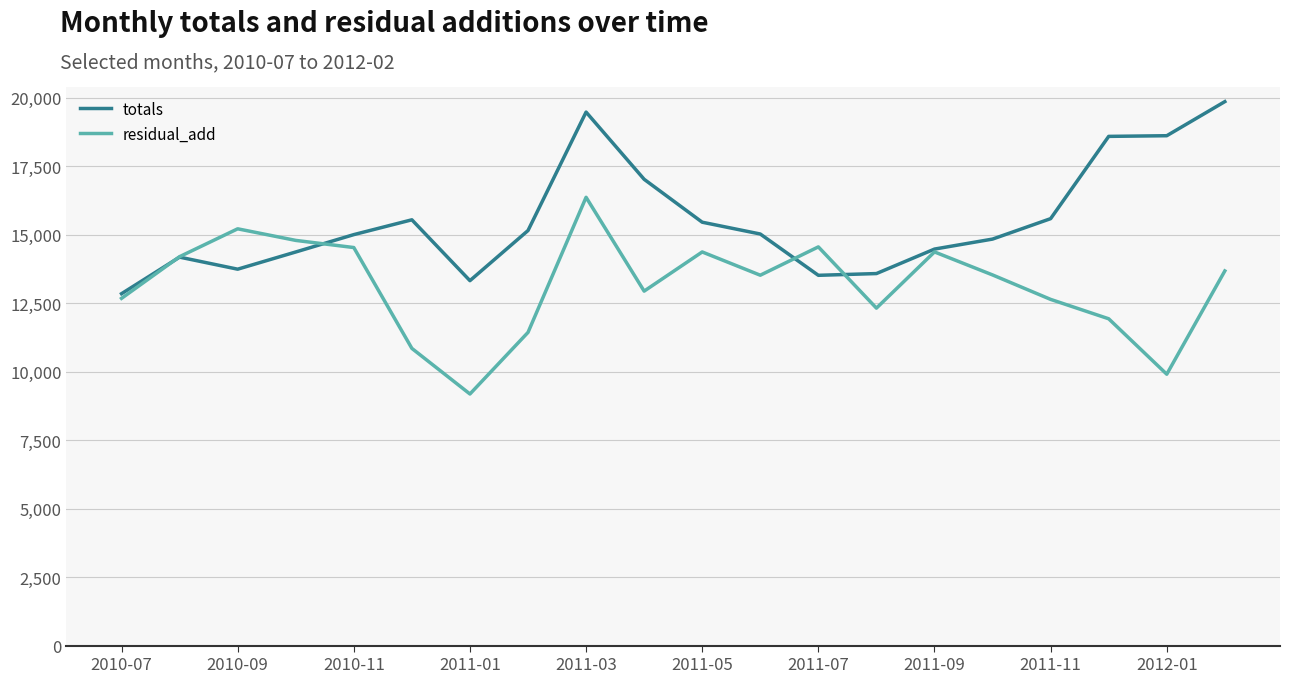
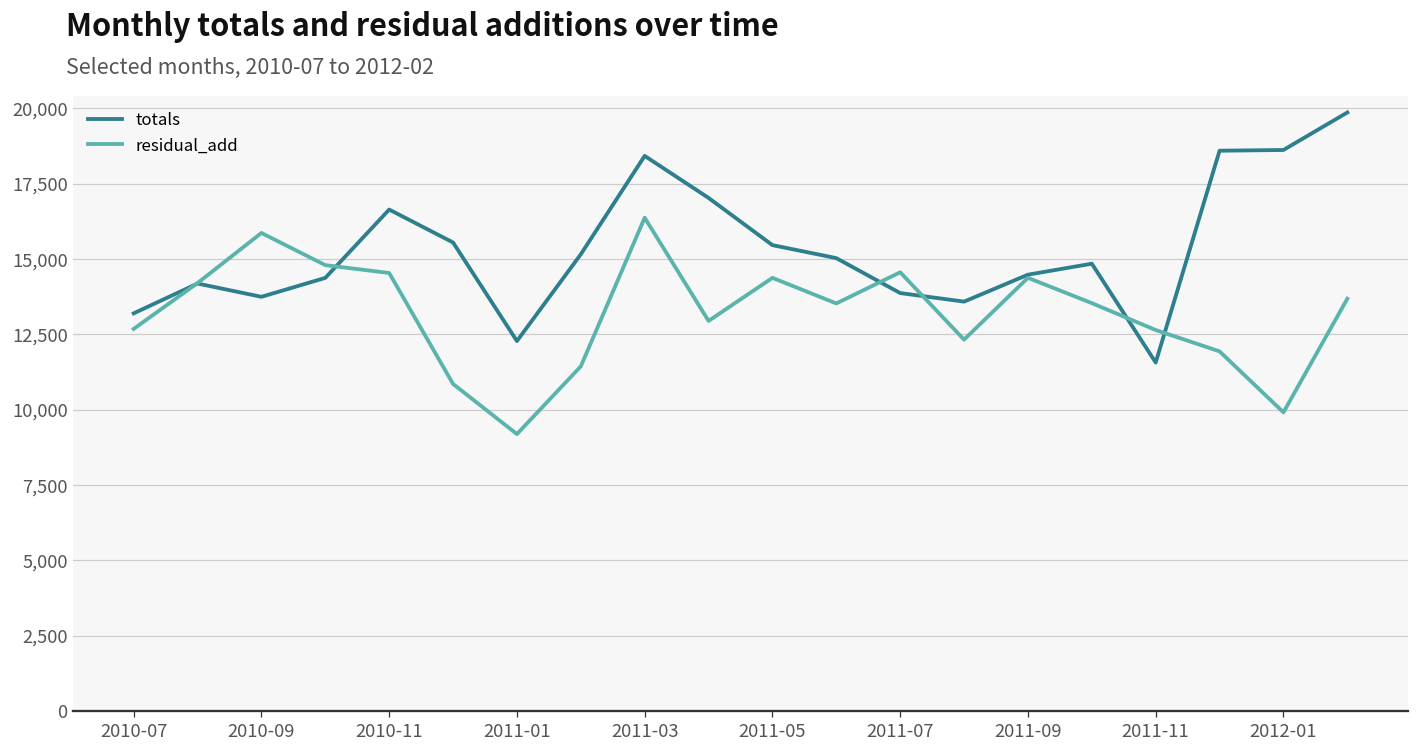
totals, 2010-07: 12,800 -> 13,200
residual_add, 2010-09: 15,200 -> 15,900
totals, 2010-11: 15,000 -> 16,600
totals, 2011-01: 13,300 -> 12,300
totals, 2011-03: 19,500 -> 18,400
totals, 2011-07: 13,500 -> 13,900
totals, 2011-11: 15,600 -> 11,600
